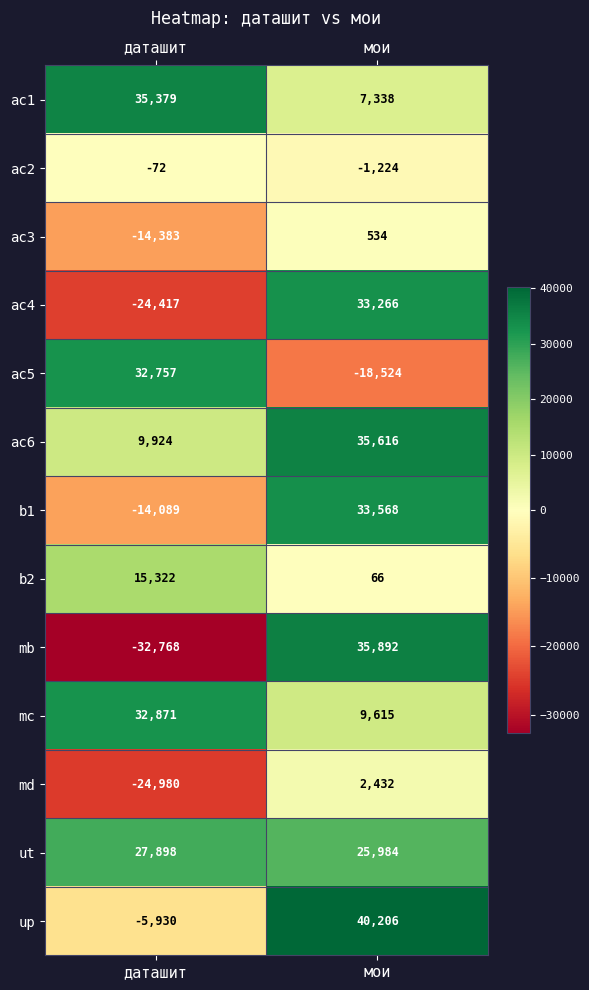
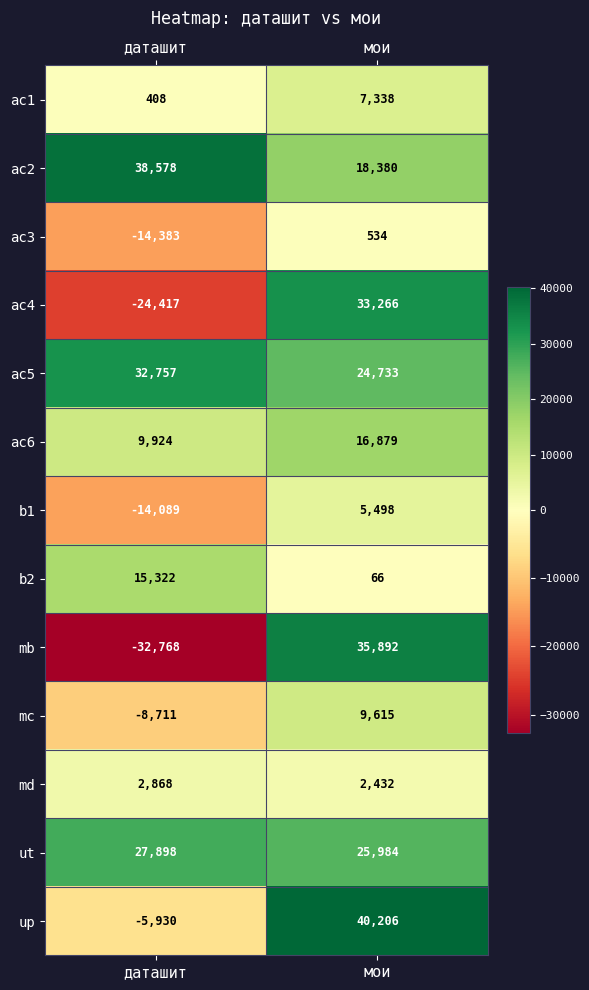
ac1, даташит: 35,379 -> 408
ac2, даташит: -72 -> 38,578
ac2, мои: -1,224 -> 18,380
ac5, мои: -18,524 -> 24,733
ac6, мои: 35,616 -> 16,879
b1, мои: 33,568 -> 5,498
mc, даташит: 32,871 -> -8,711
md, даташит: -24,980 -> 2,868
